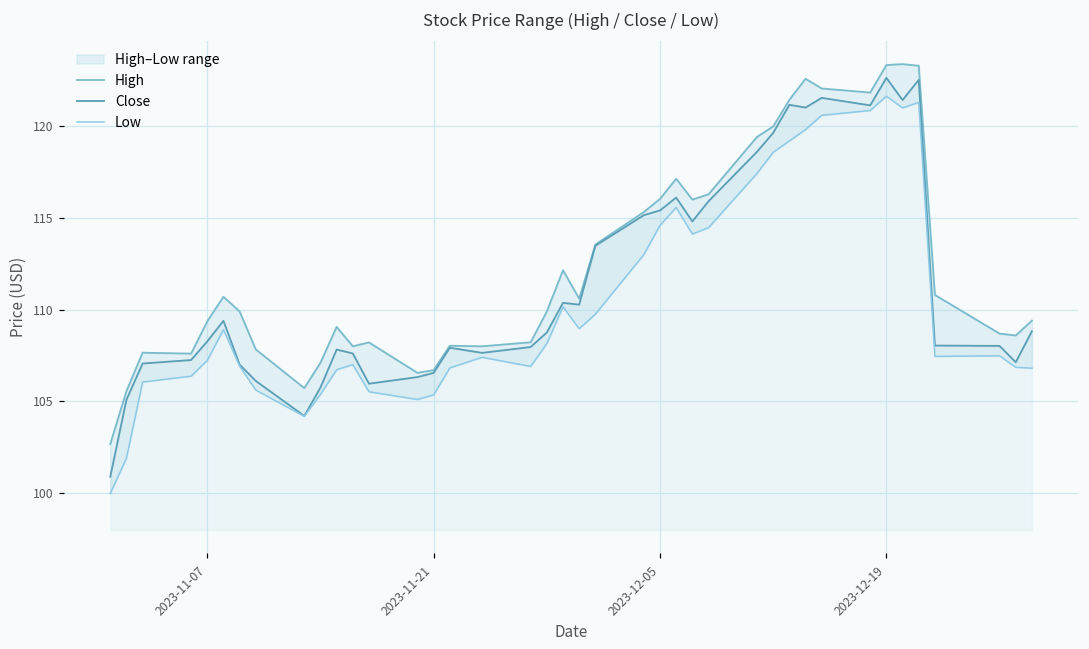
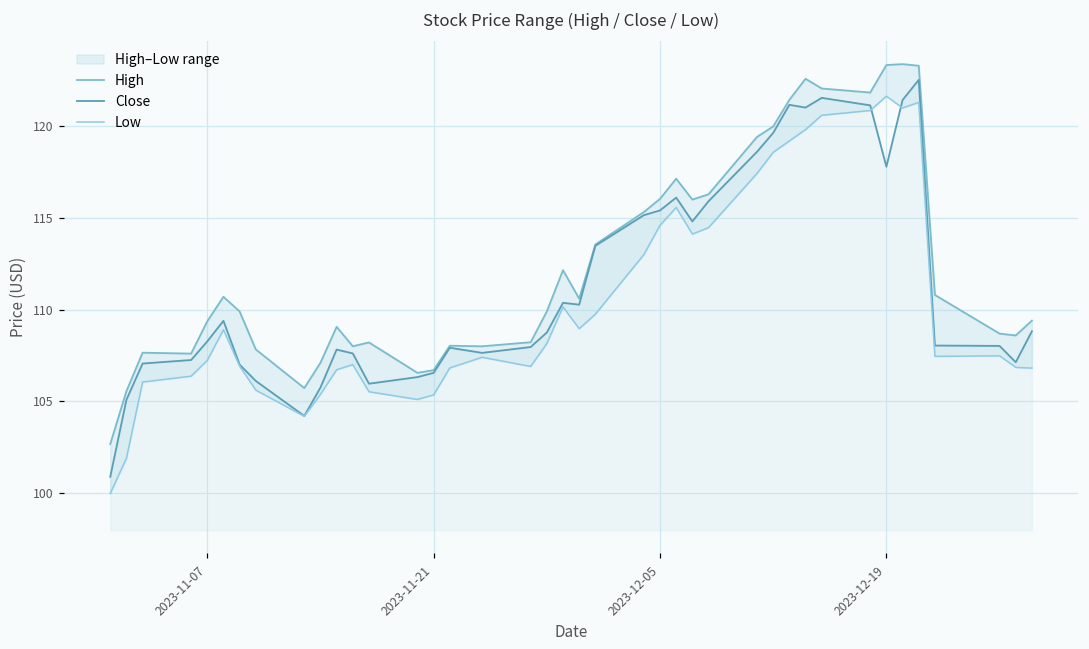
Close, 2023-12-19: 122.6 -> 117.8
